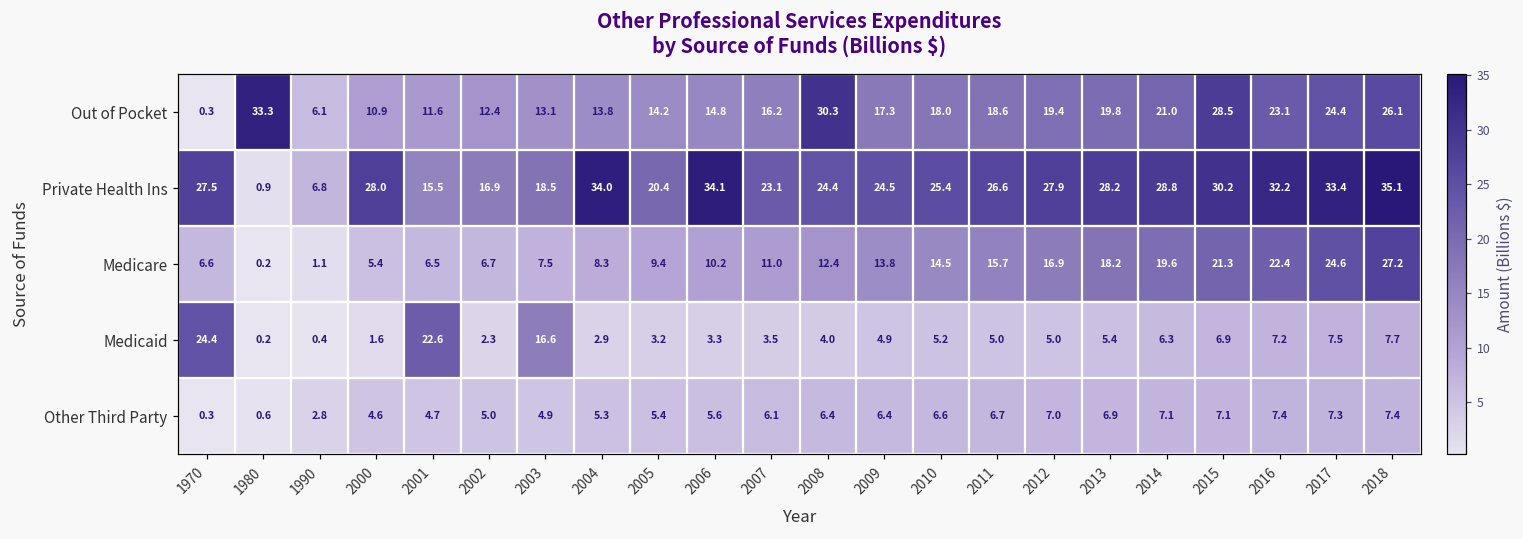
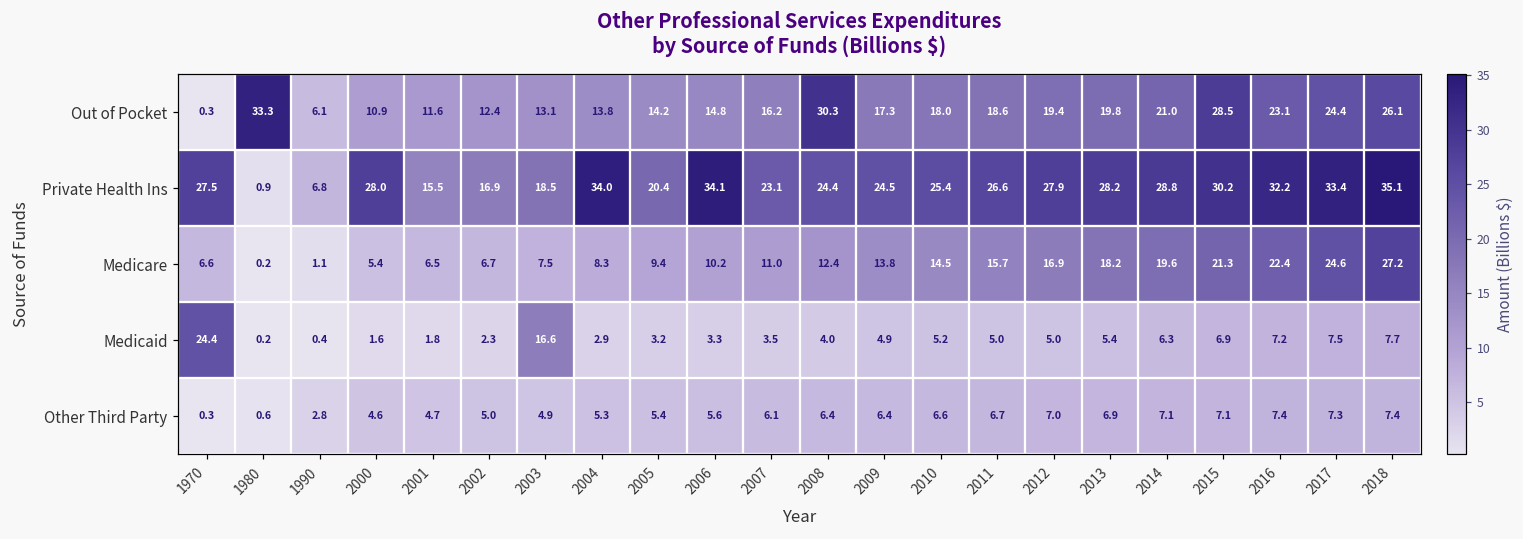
Medicaid, 2001: 22.6 -> 1.8
